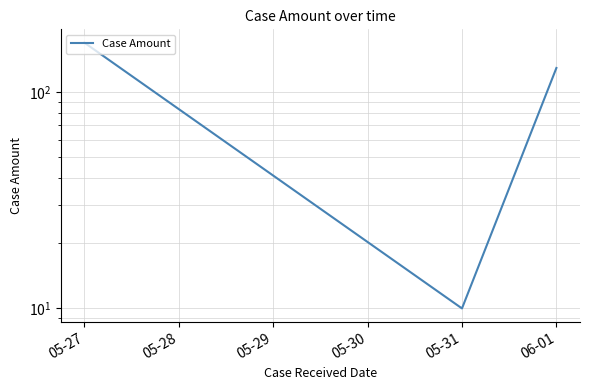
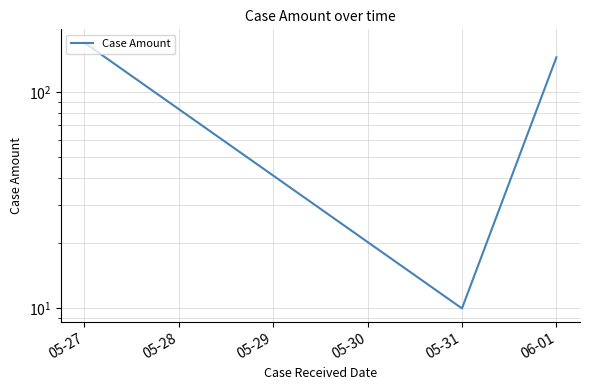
06-01: 130 -> 140
